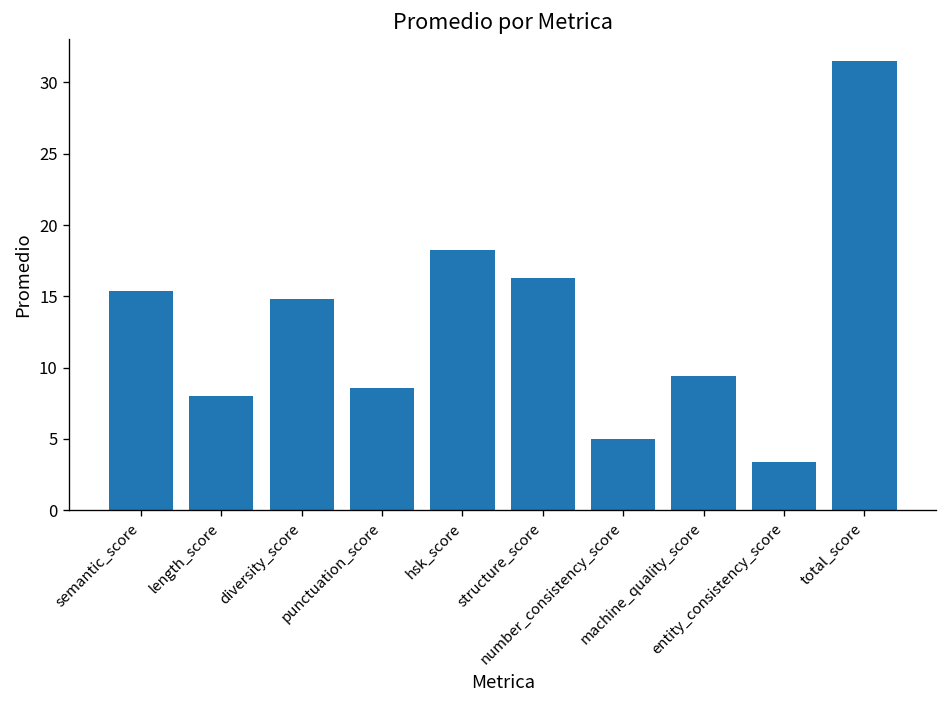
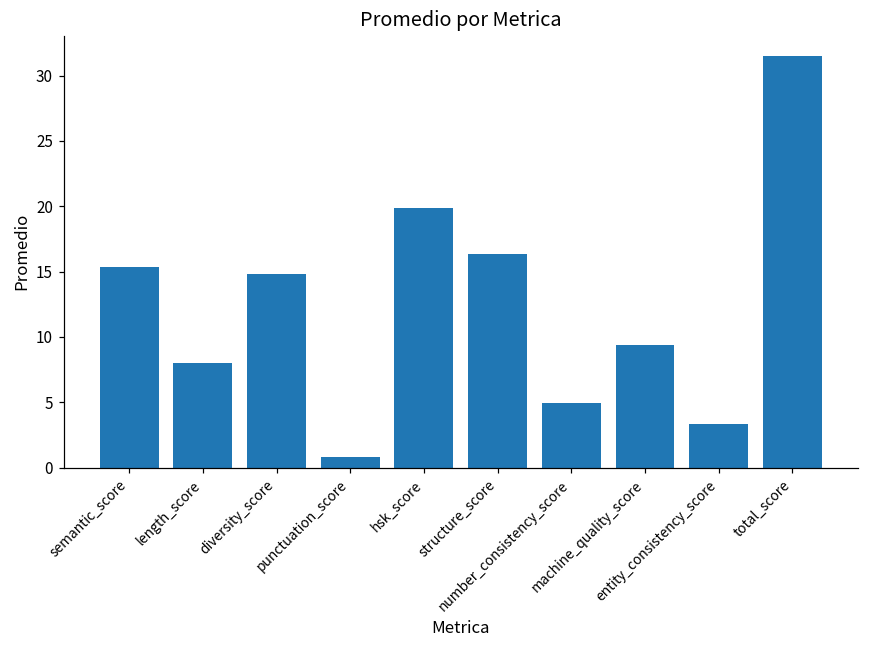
punctuation_score: 8.6 -> 0.9
hsk_score: 18.3 -> 19.9
